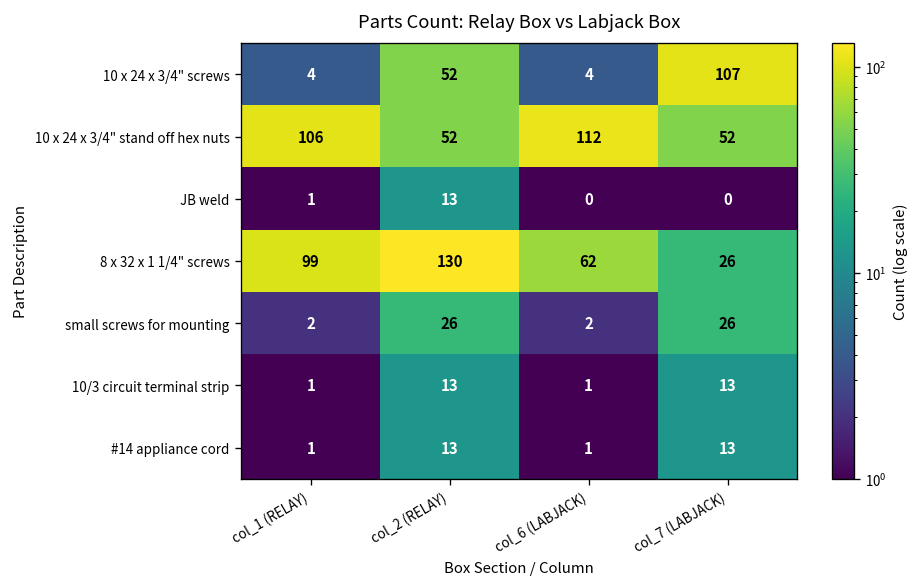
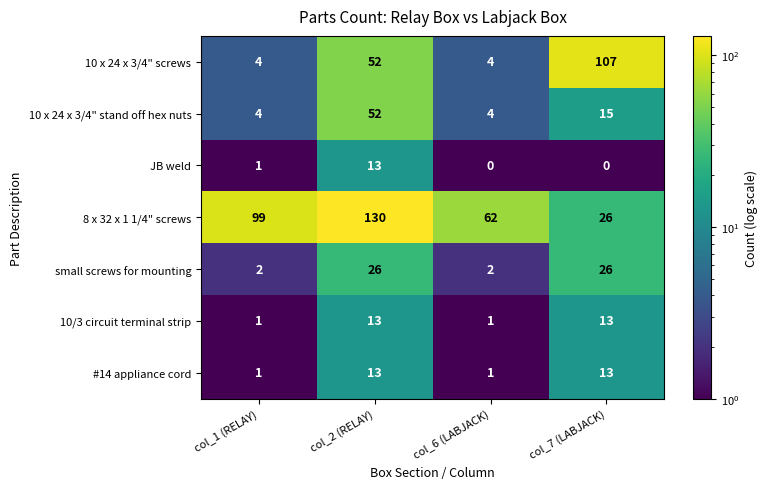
10 x 24 x 3/4" stand off hex nuts, col_1 (RELAY): 106 -> 4
10 x 24 x 3/4" stand off hex nuts, col_6 (LABJACK): 112 -> 4
10 x 24 x 3/4" stand off hex nuts, col_7 (LABJACK): 52 -> 15
